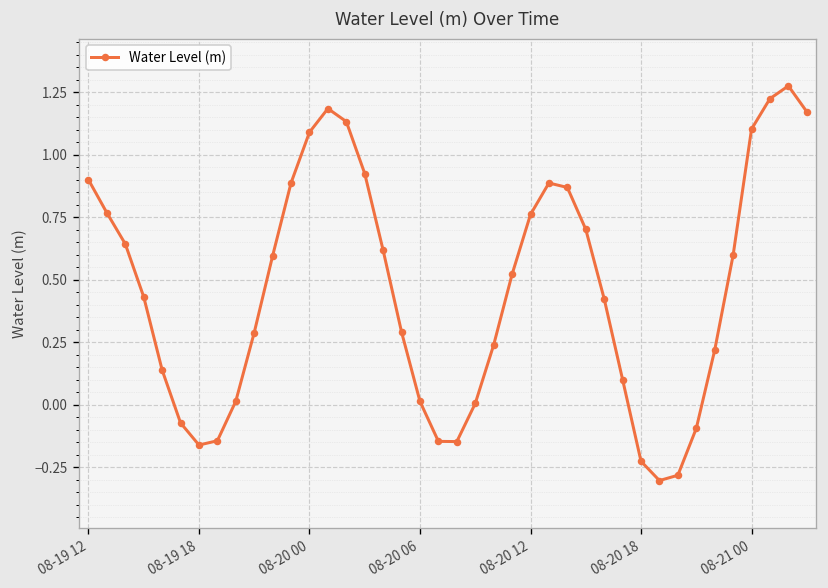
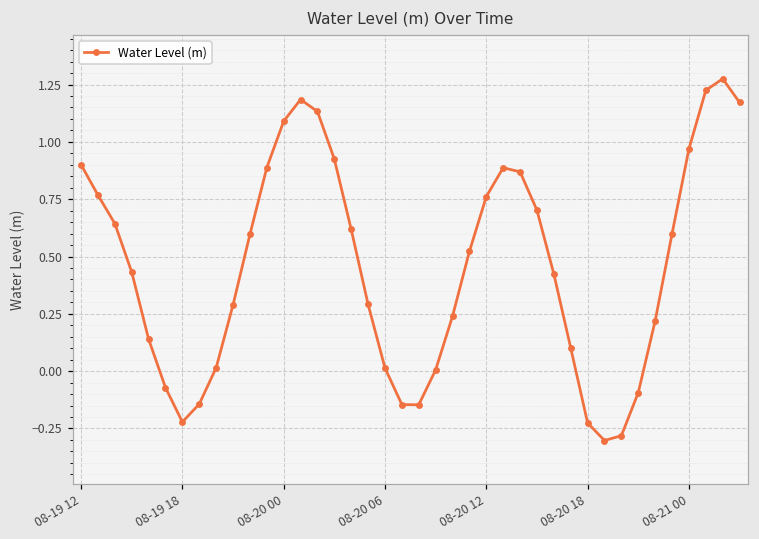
08-19 18: -0.16 -> -0.22
08-21 00: 1.10 -> 0.97
